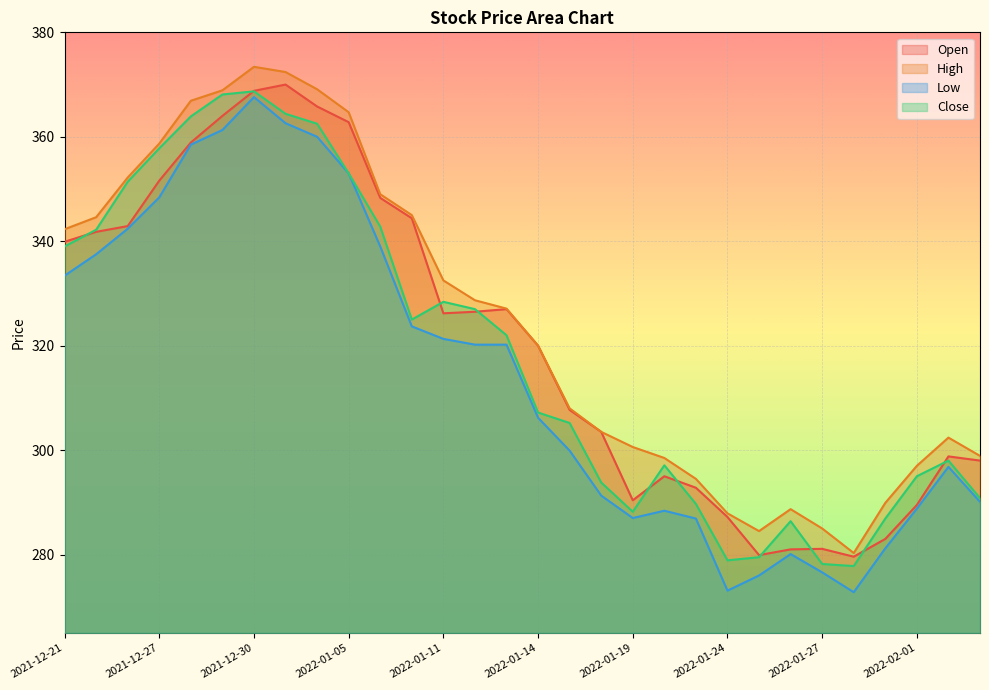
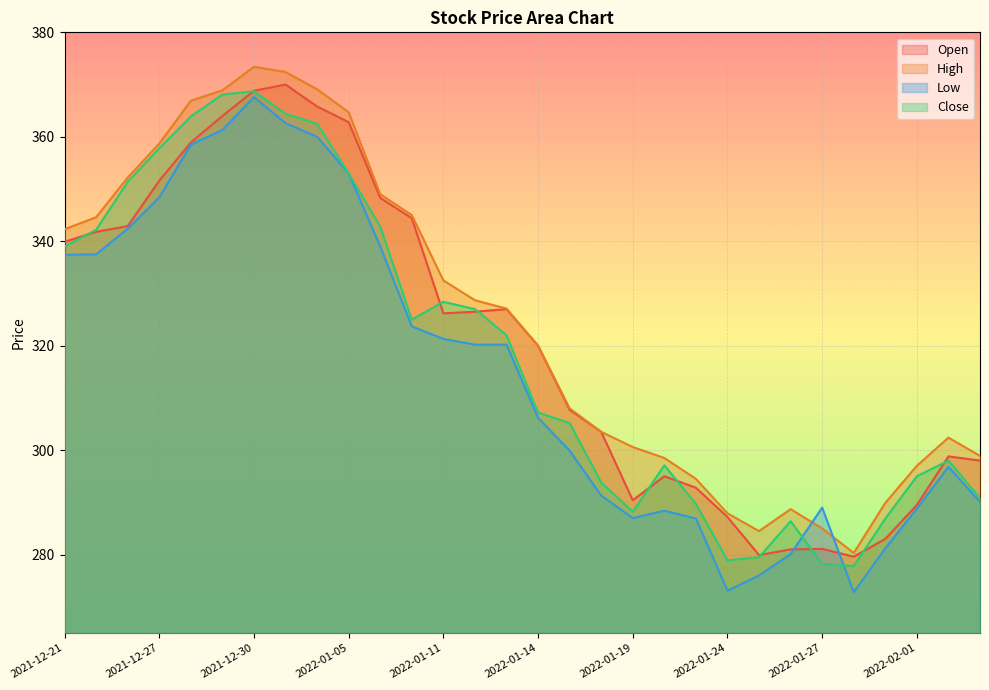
Low, 2021-12-21: 333 -> 337
Low, 2022-01-27: 277 -> 289
